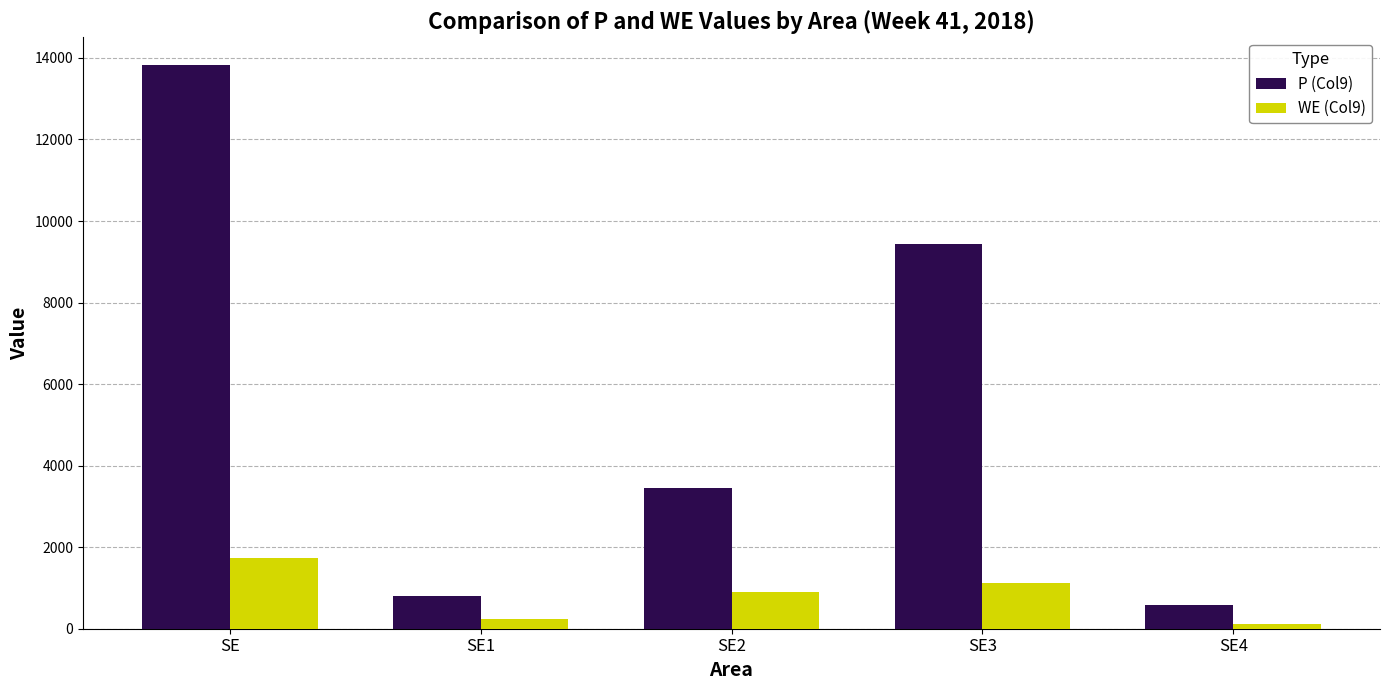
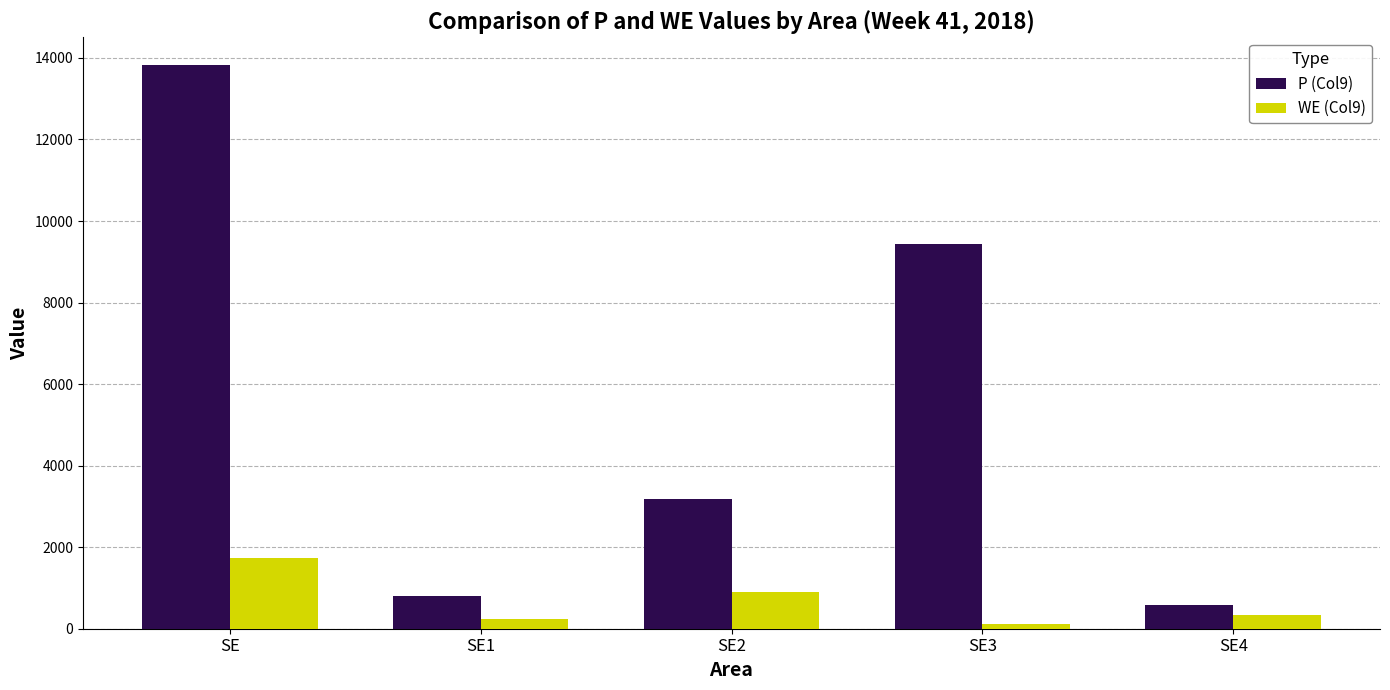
P (Col9), SE2: 3500 -> 3200
WE (Col9), SE3: 1100 -> 100
WE (Col9), SE4: 100 -> 300
